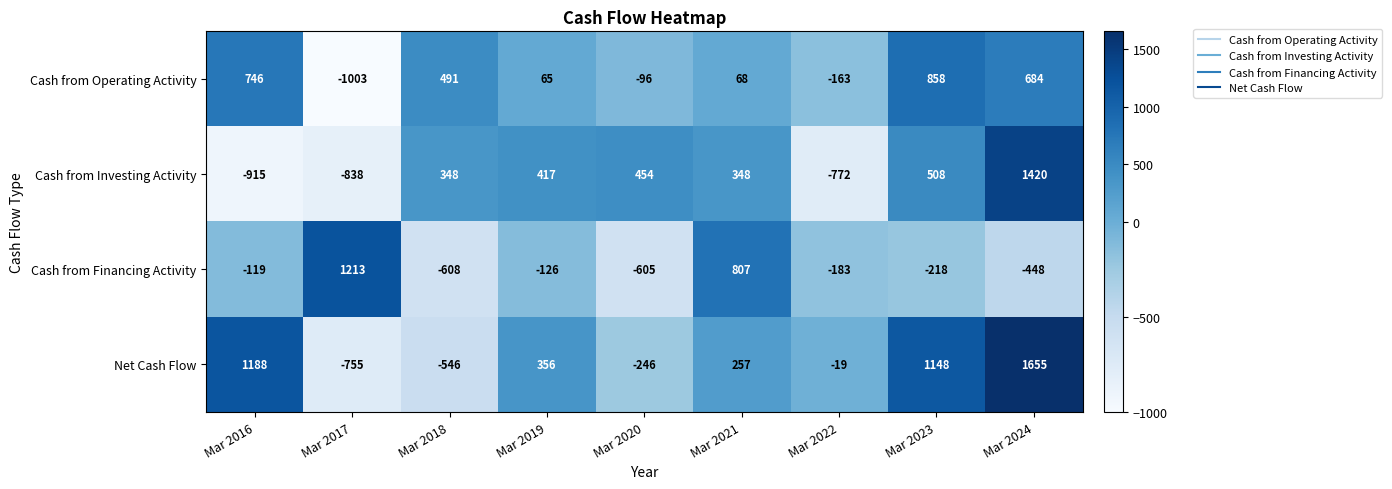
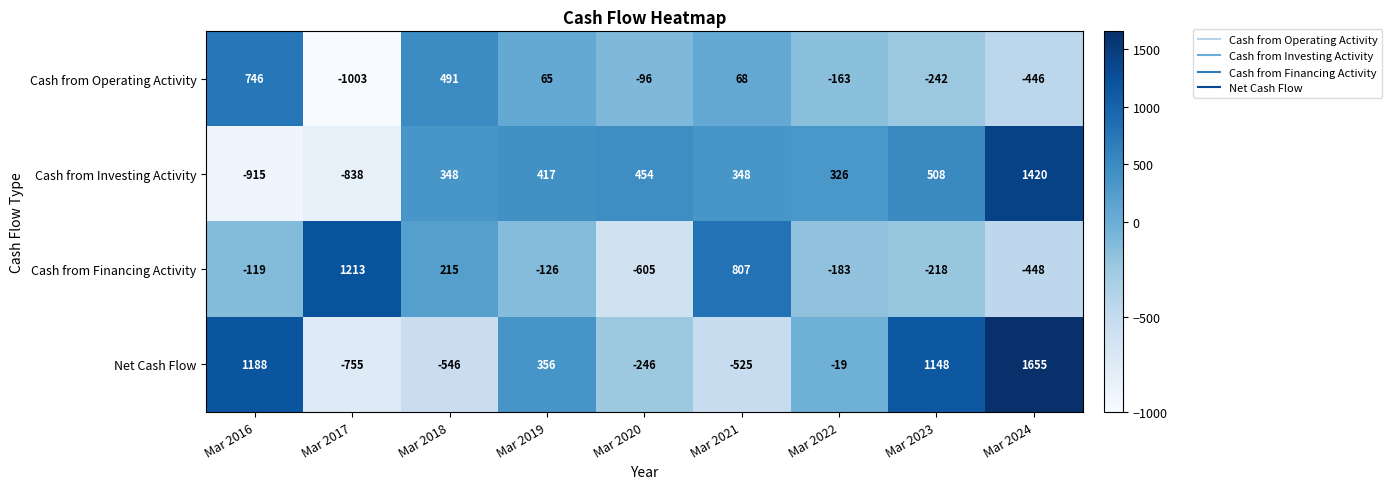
Cash from Operating Activity, Mar 2023: 858 -> -242
Cash from Operating Activity, Mar 2024: 684 -> -446
Cash from Investing Activity, Mar 2022: -772 -> 326
Cash from Financing Activity, Mar 2018: -608 -> 215
Net Cash Flow, Mar 2021: 257 -> -525
